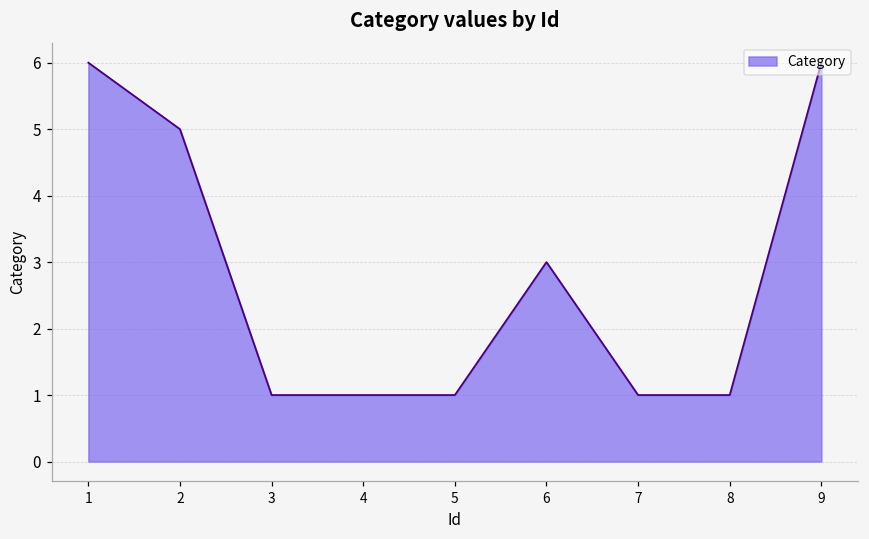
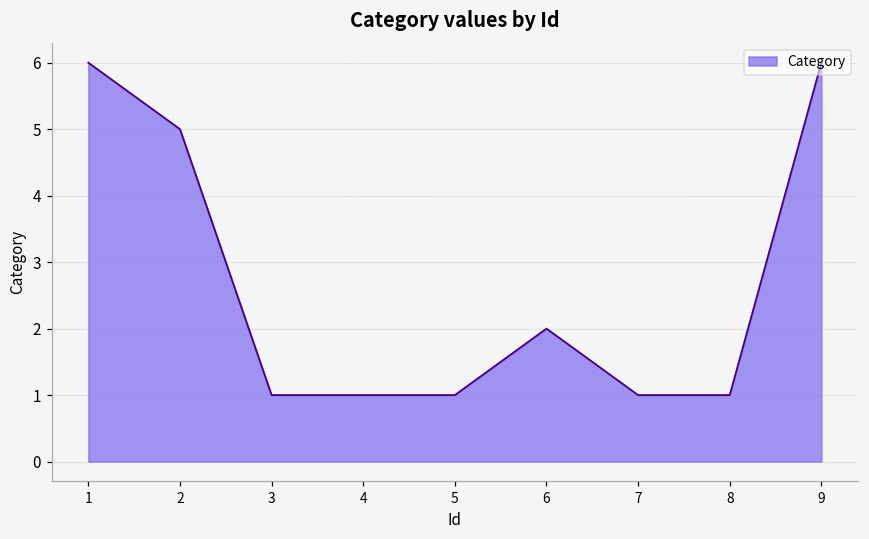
6: 3 -> 2
